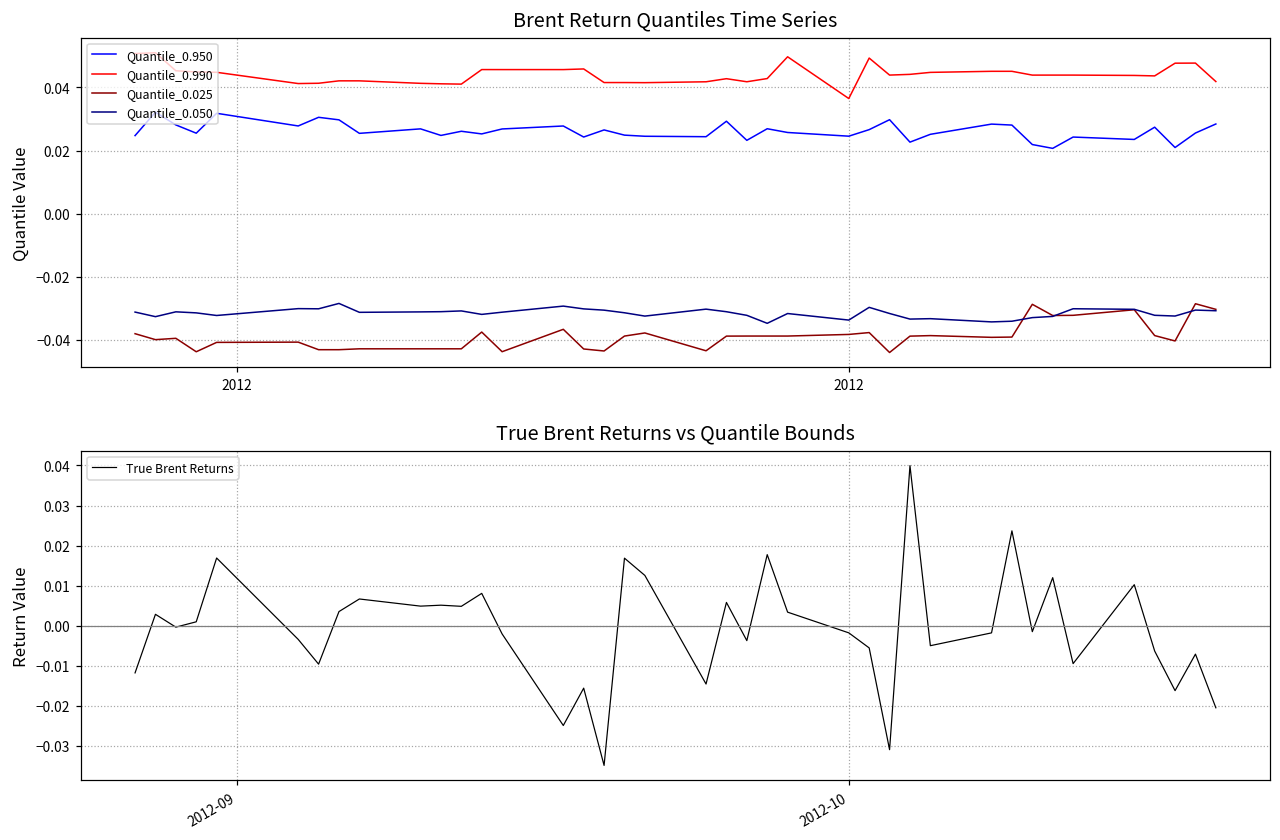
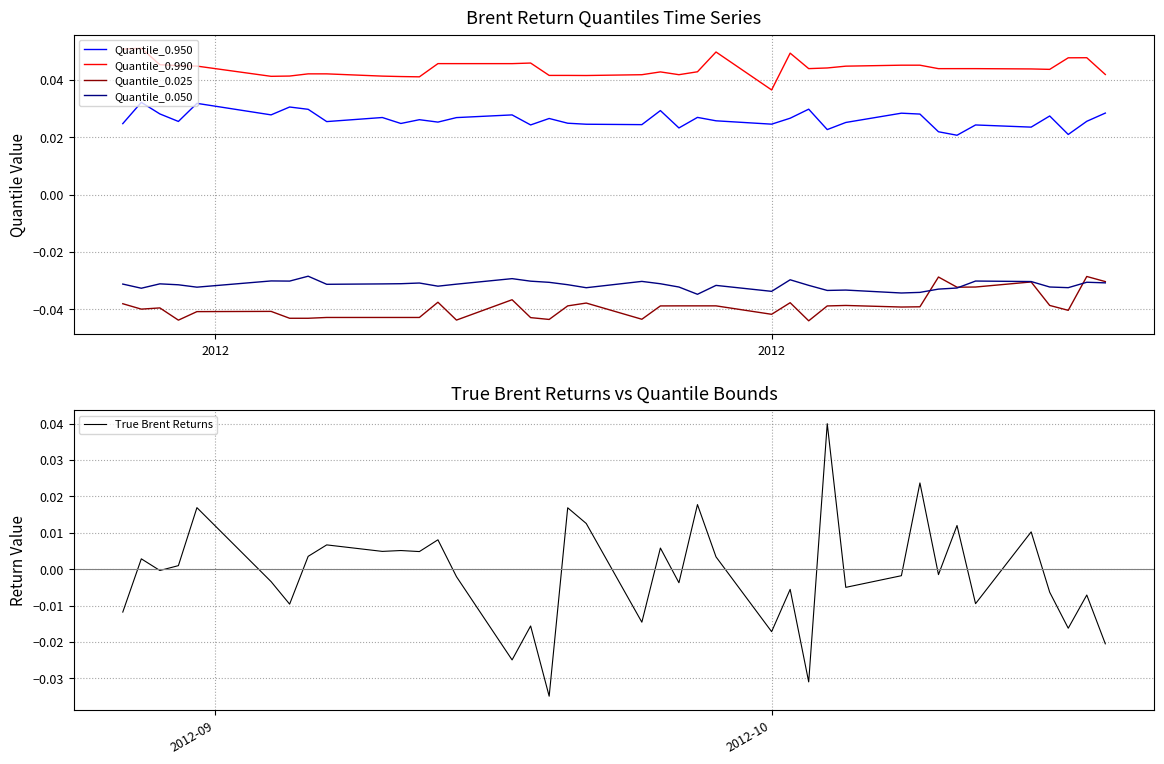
Brent Return Quantiles Time Series, Quantile_0.025, 2012: -0.038 -> -0.042
True Brent Returns vs Quantile Bounds, 2012-10: -0.002 -> -0.017
